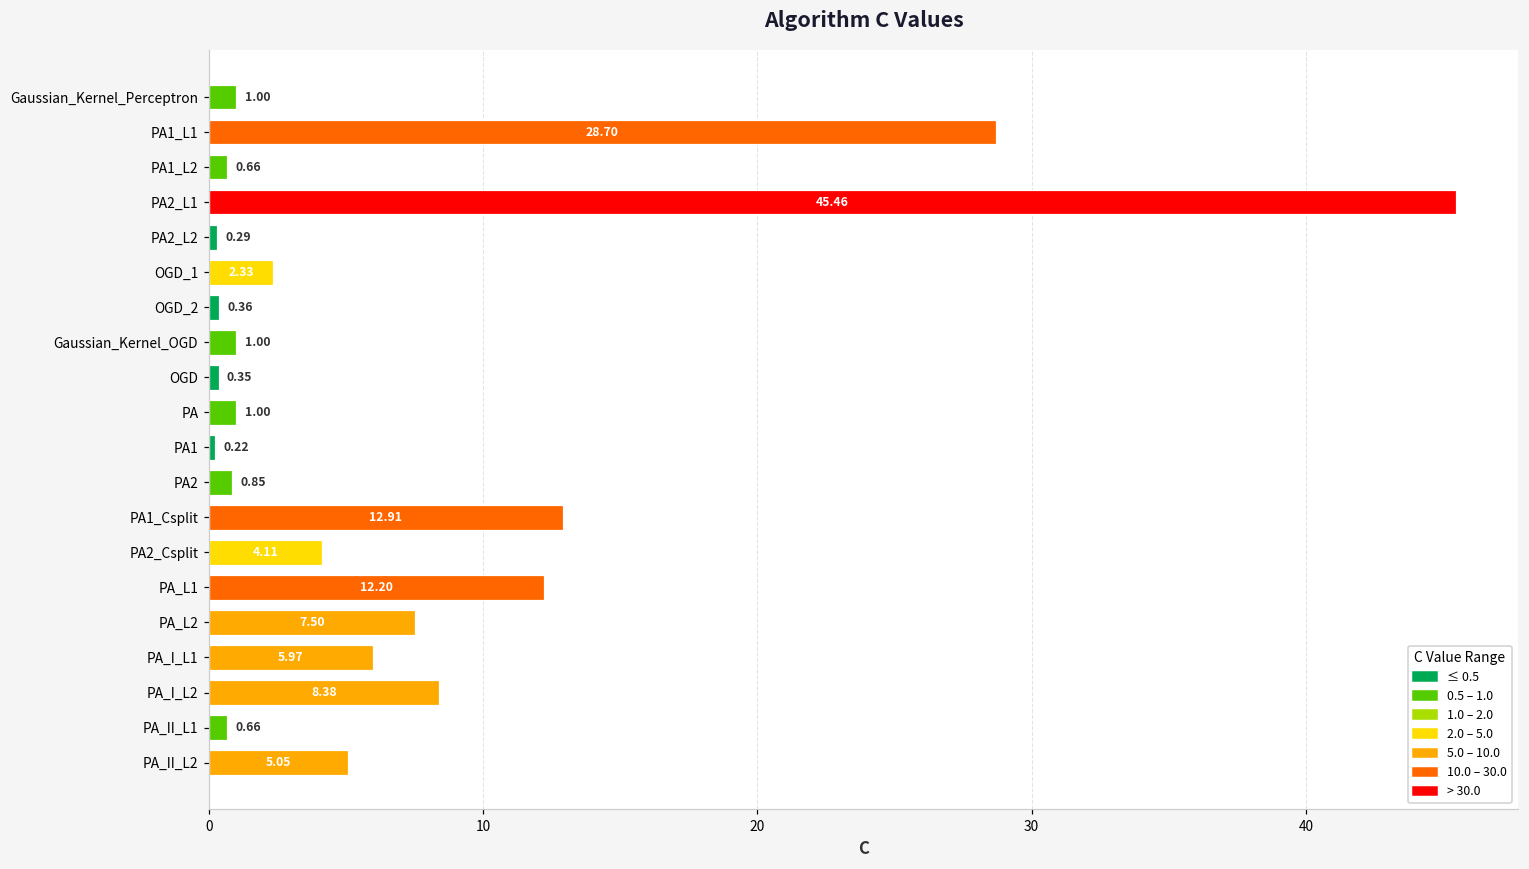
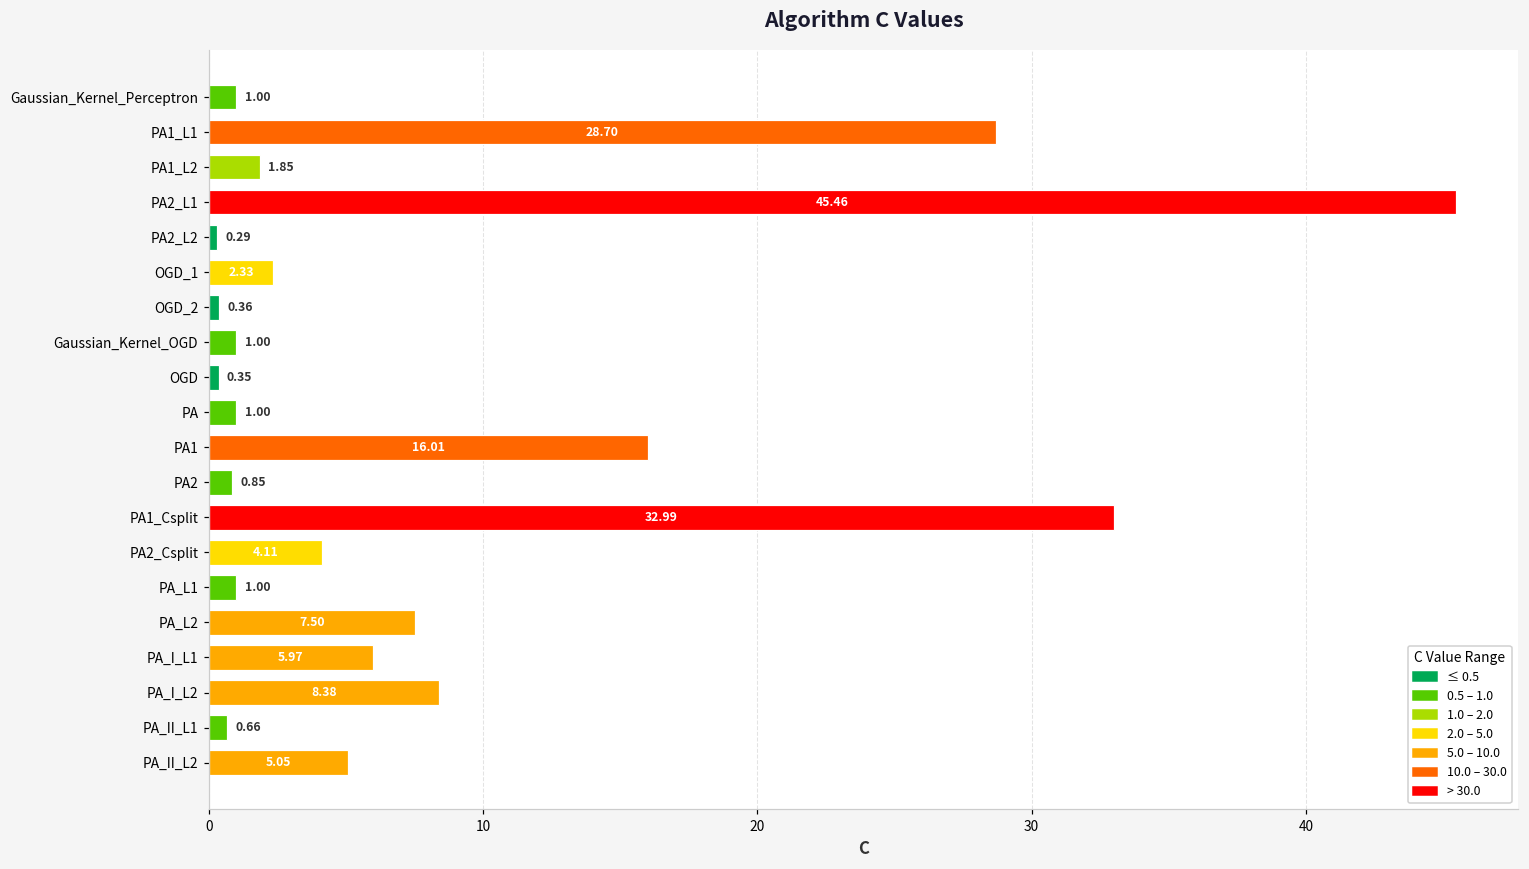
PA1_L2: 0.66 -> 1.85
PA1: 0.22 -> 16.01
PA1_Csplit: 12.91 -> 32.99
PA_L1: 12.20 -> 1.00
